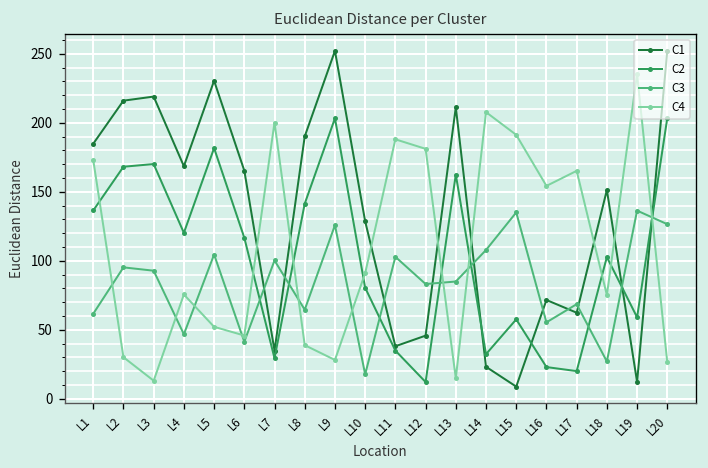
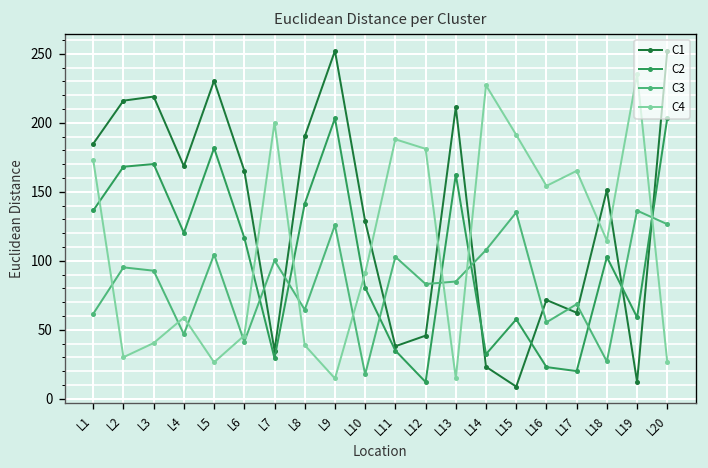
C4, L3: 13 -> 40
C4, L4: 76 -> 59
C4, L5: 52 -> 26
C4, L9: 28 -> 15
C4, L14: 208 -> 227
C4, L18: 75 -> 115
